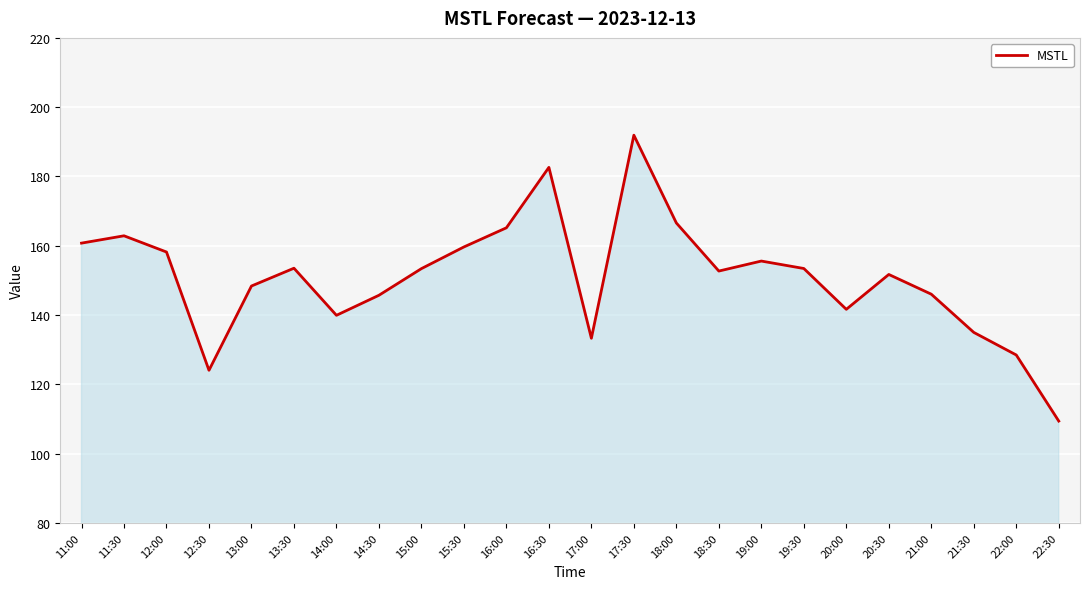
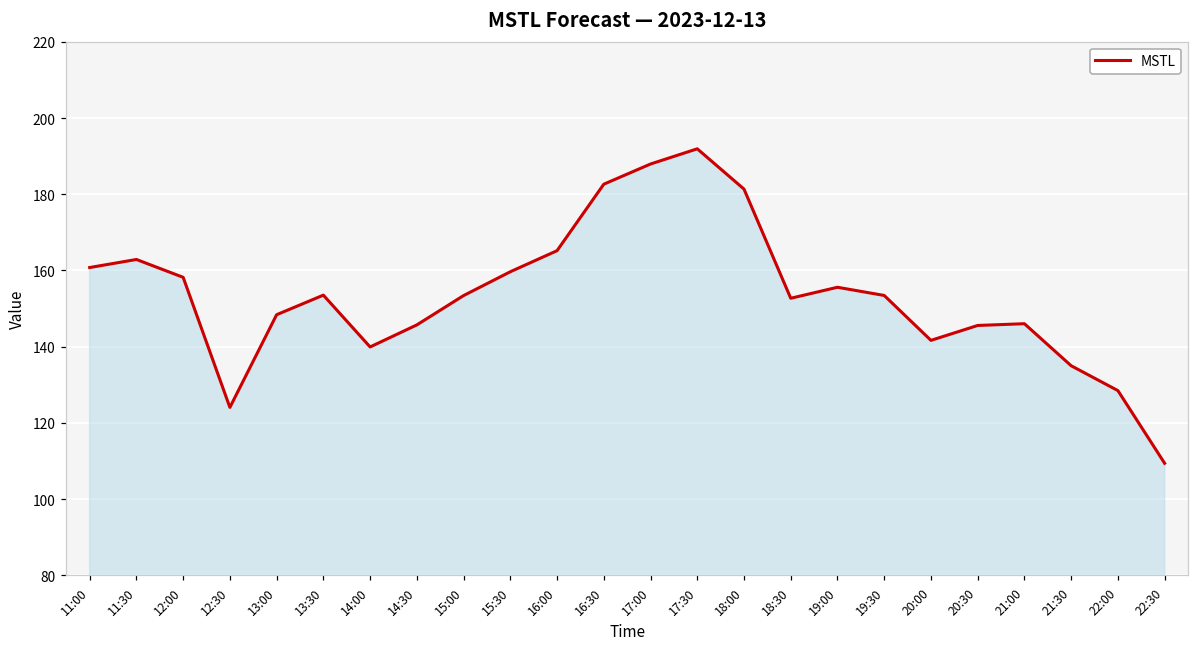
17:00: 133 -> 188
18:00: 167 -> 181
20:30: 152 -> 146
